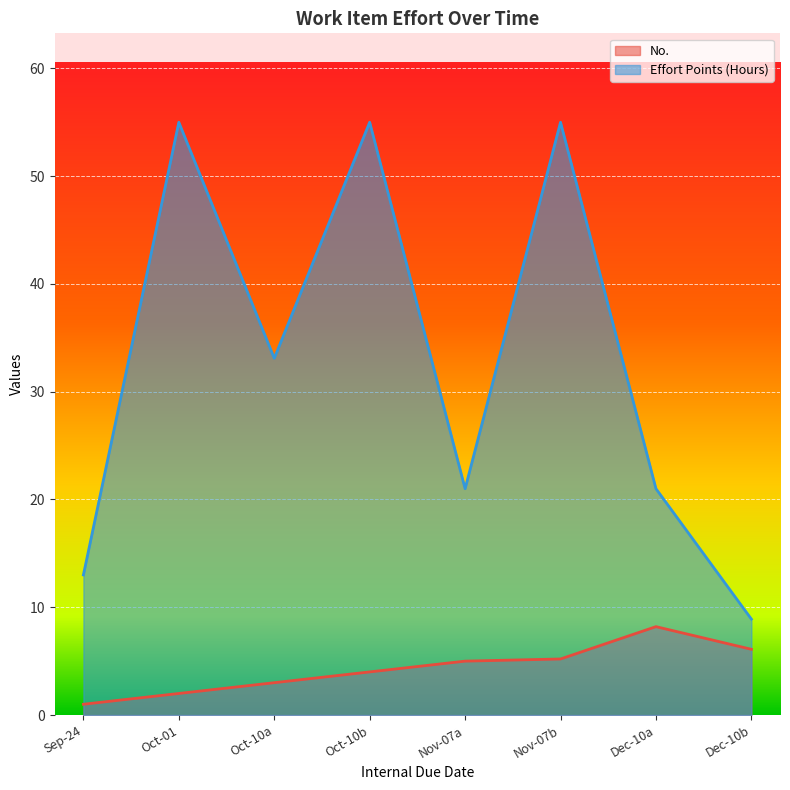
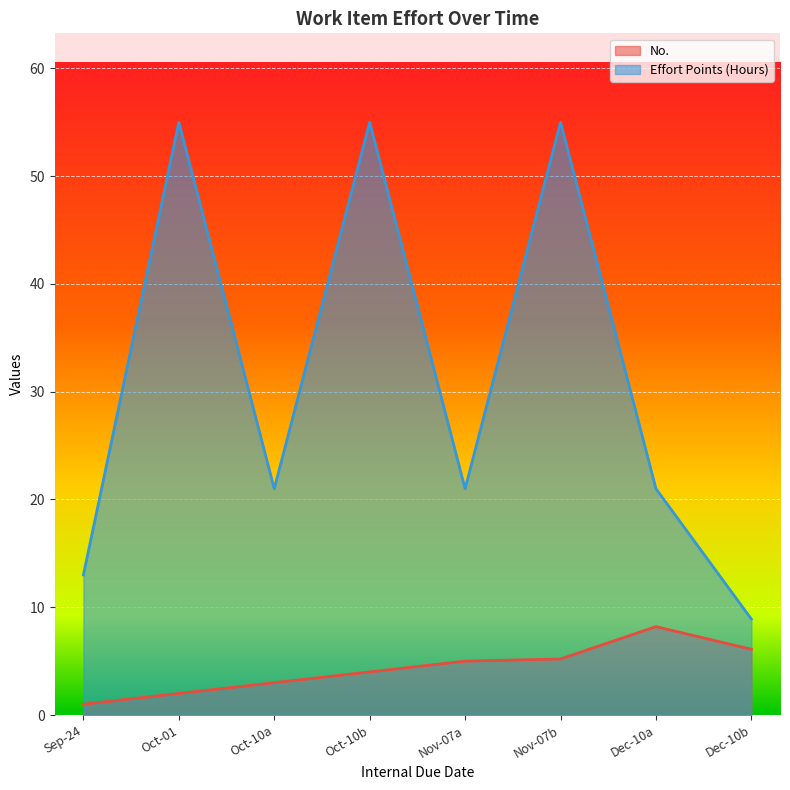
Effort Points (Hours), Oct-10a: 33.1 -> 21.0
